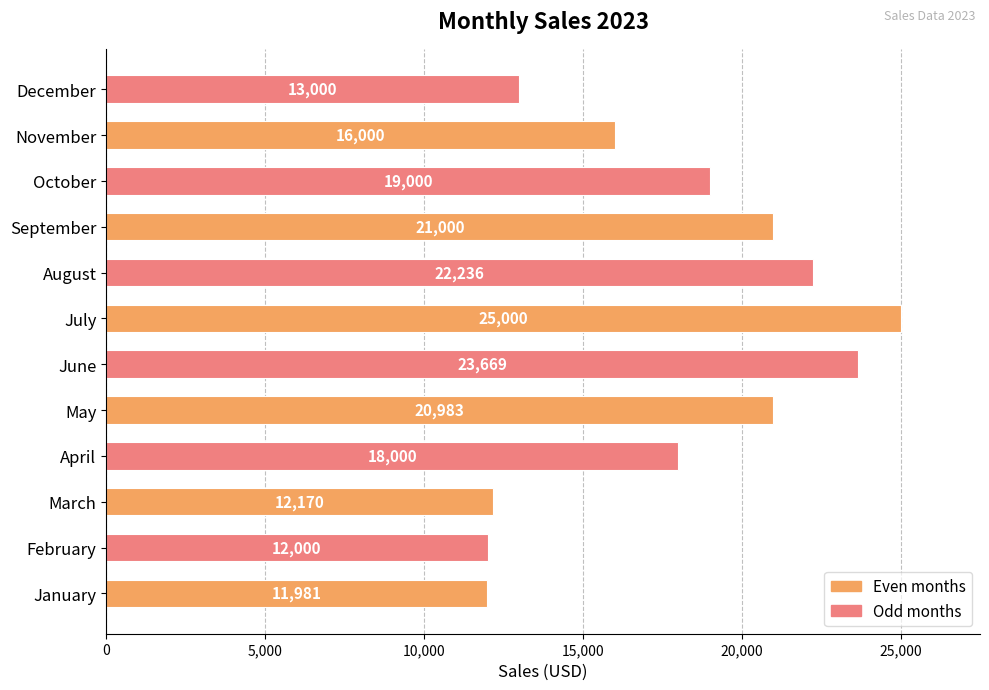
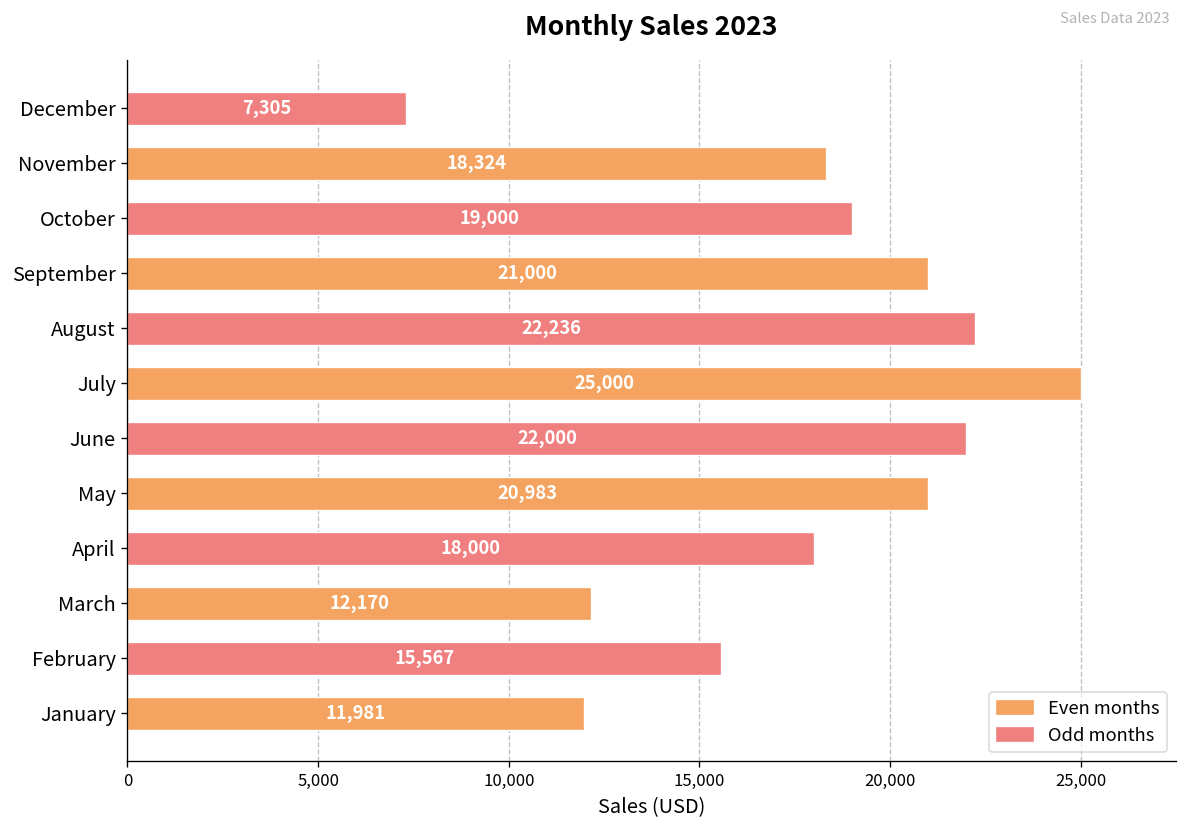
December: 13,000 -> 7,305
November: 16,000 -> 18,324
June: 23,669 -> 22,000
February: 12,000 -> 15,567
